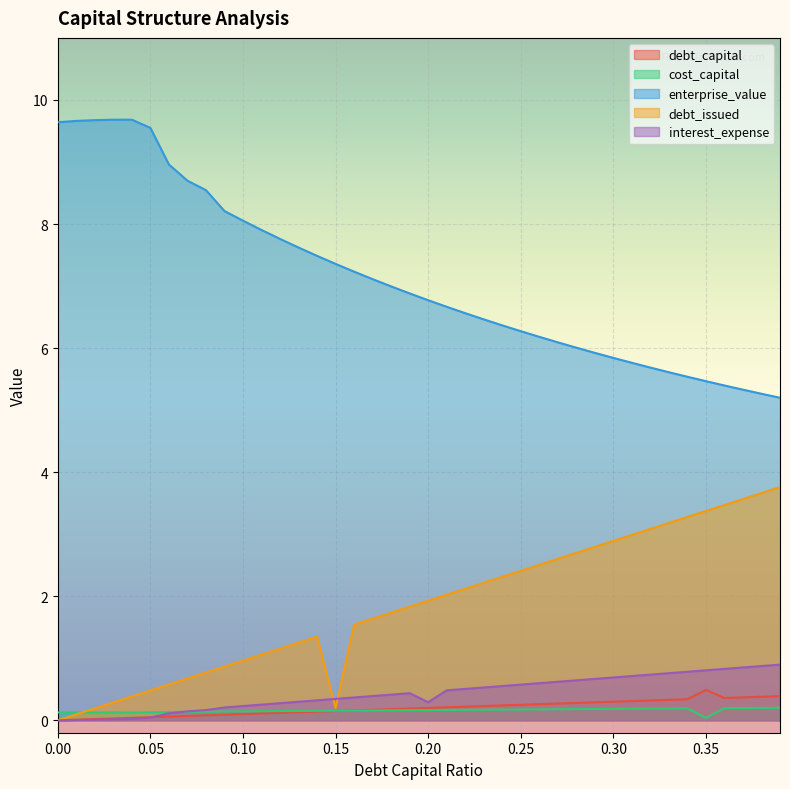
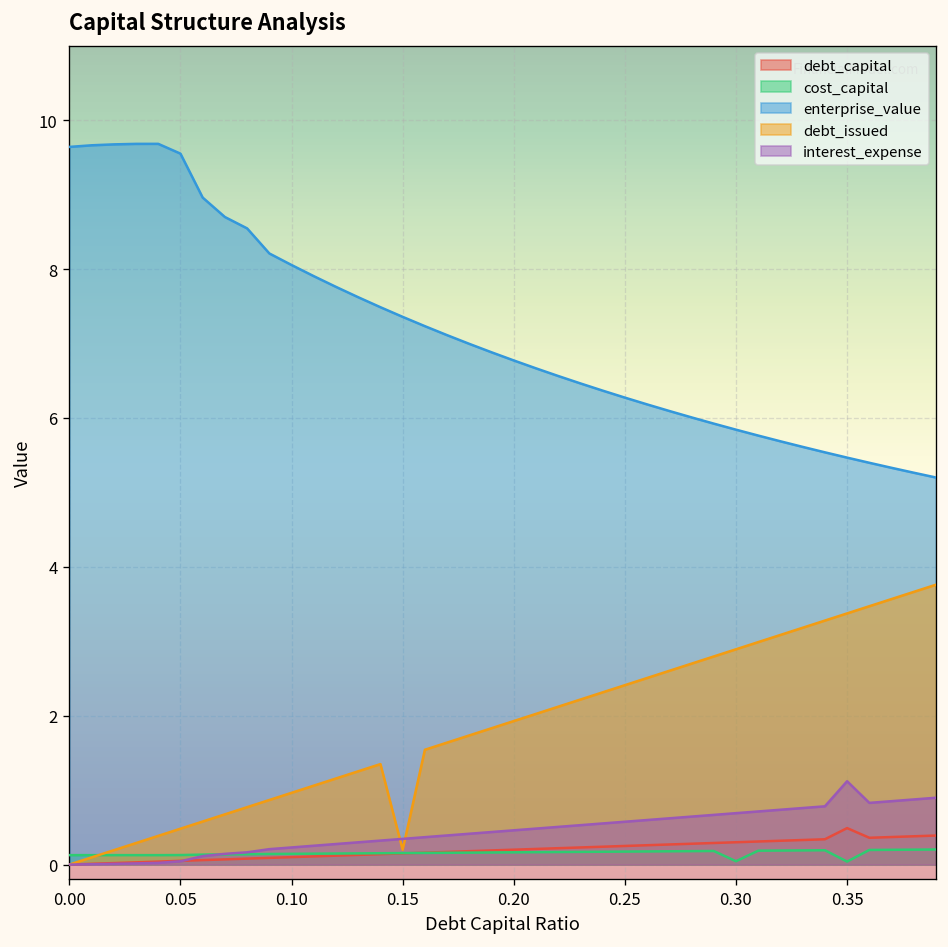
interest_expense, 0.20: 0.3 -> 0.5
cost_capital, 0.30: 0.2 -> 0.0
interest_expense, 0.35: 0.8 -> 1.1
